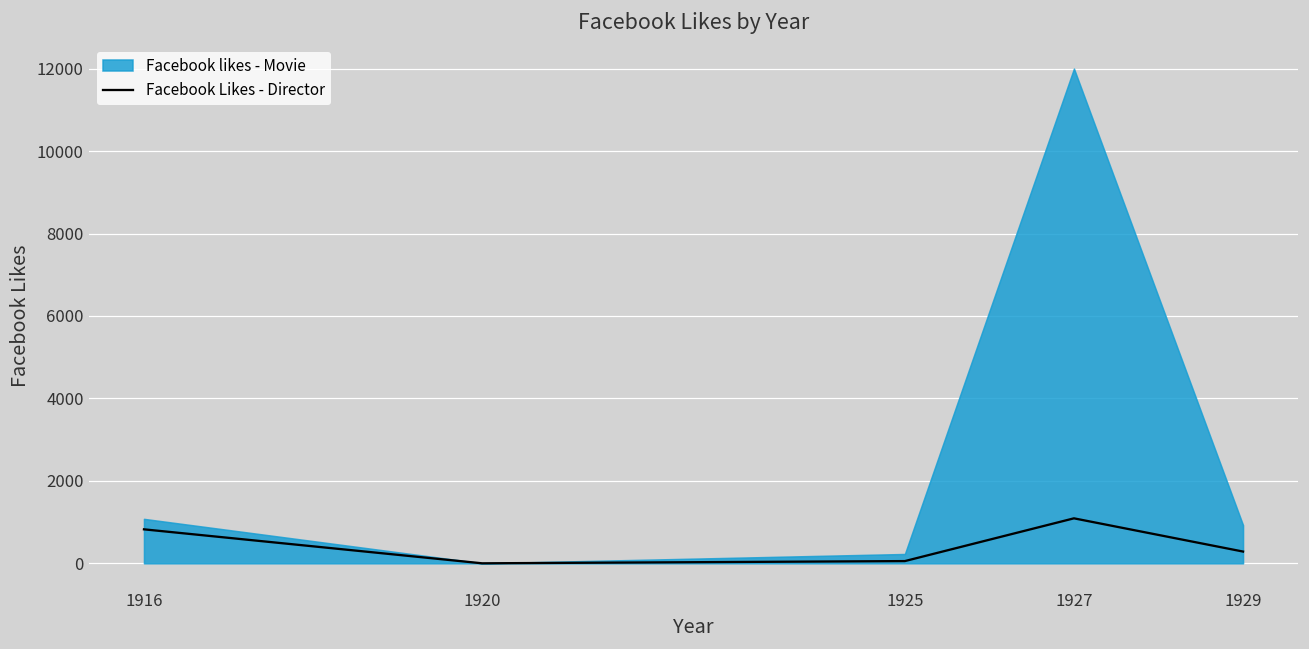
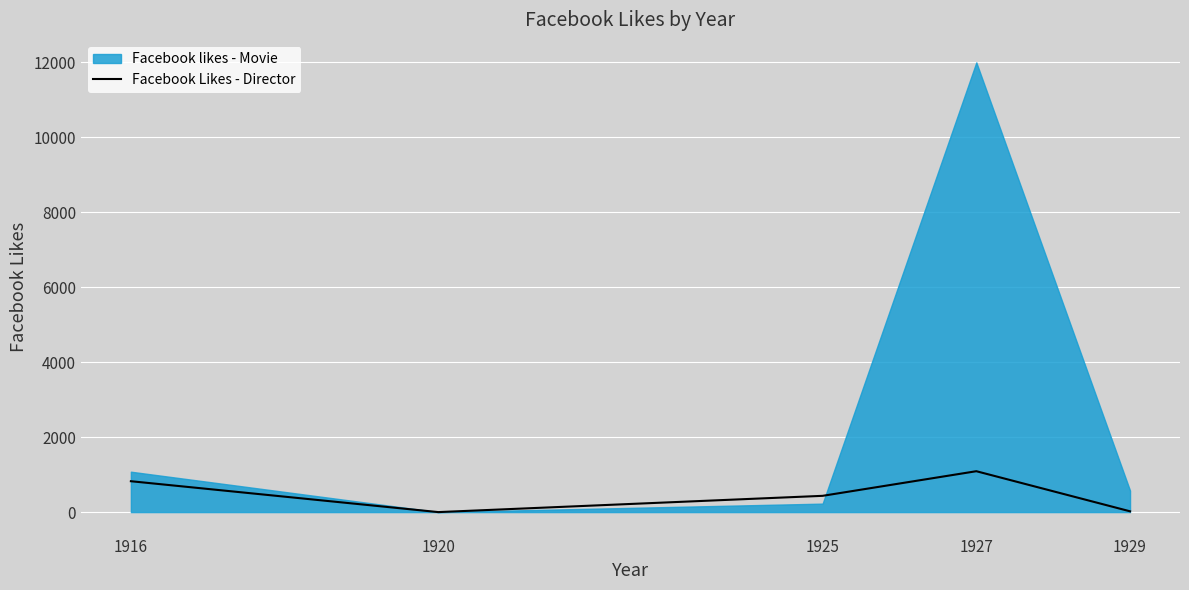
Facebook Likes - Director, 1925: 100 -> 400
Facebook Likes - Director, 1929: 300 -> 0
Facebook likes - Movie, 1929: 900 -> 600
